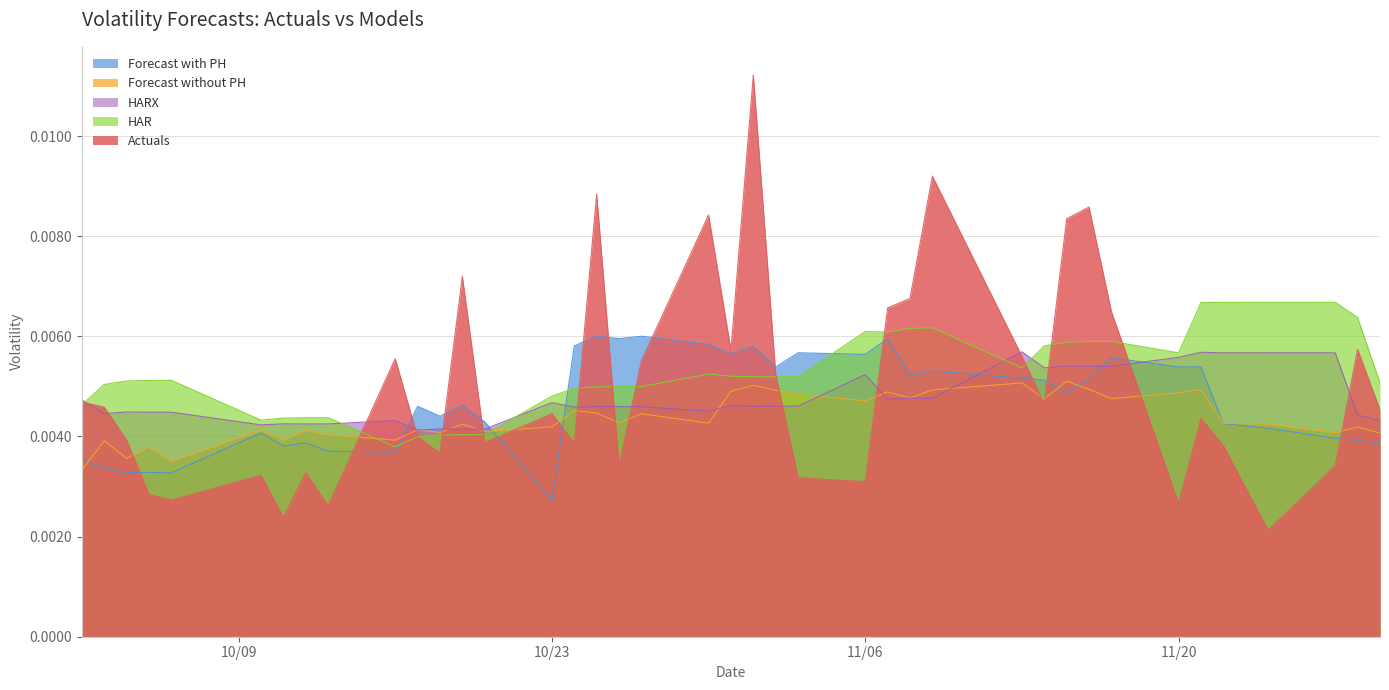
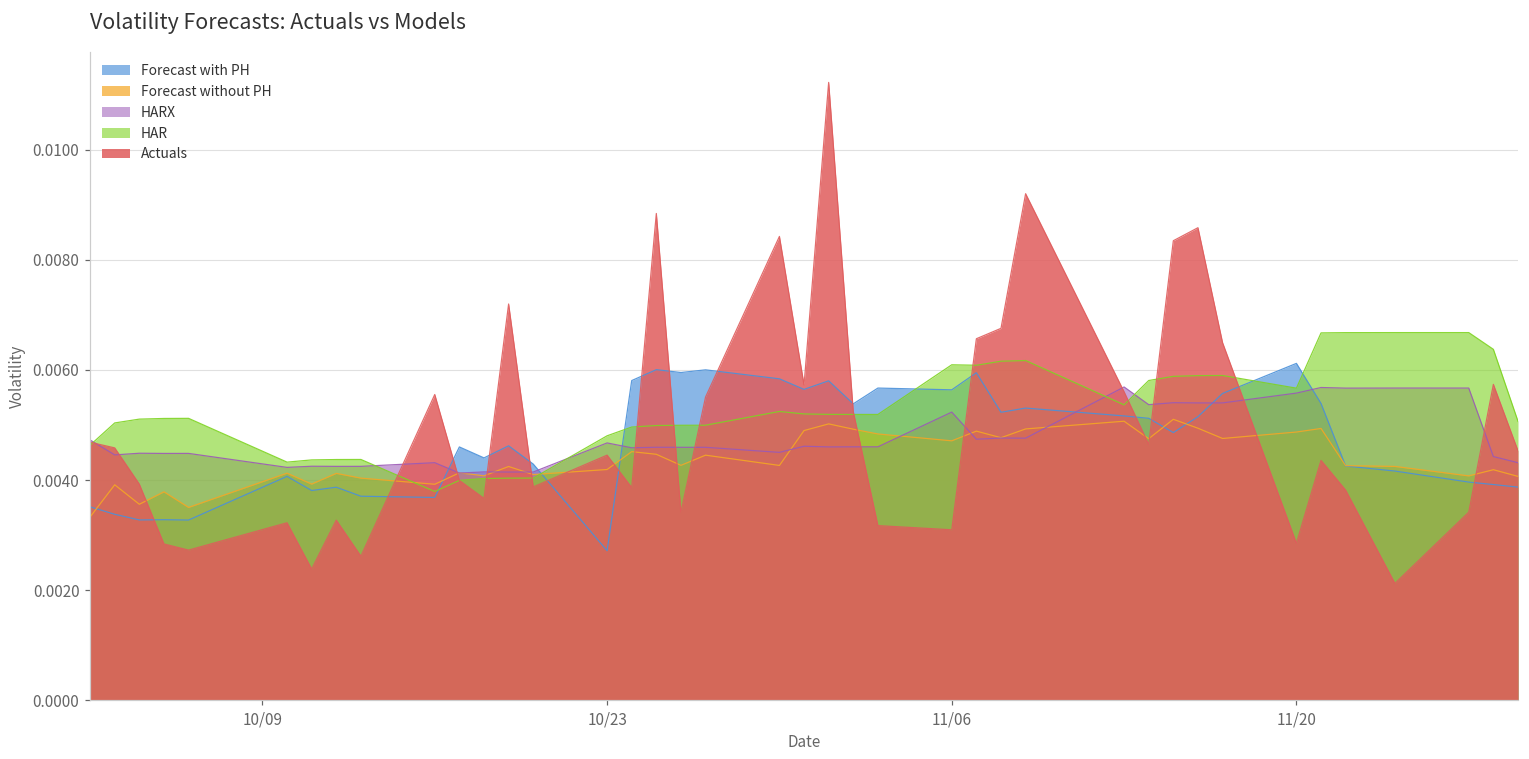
Forecast with PH, 11/20: 0.0054 -> 0.0061
Actuals, 11/20: 0.0027 -> 0.0029
